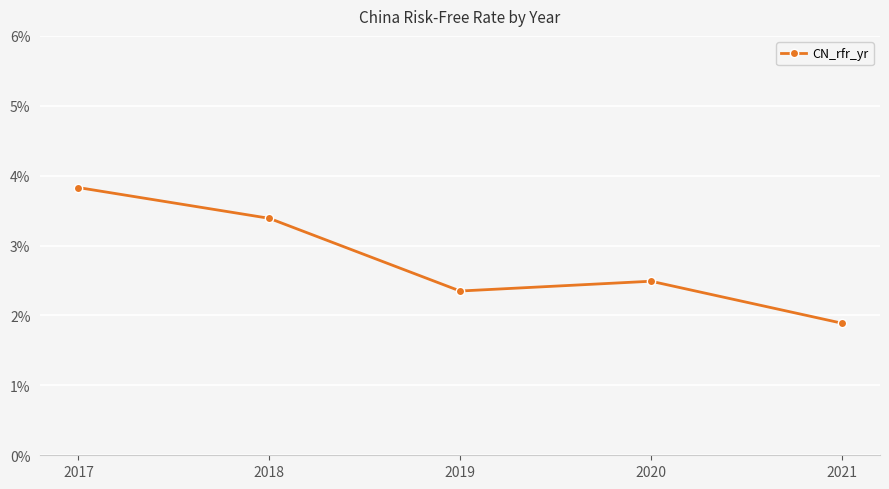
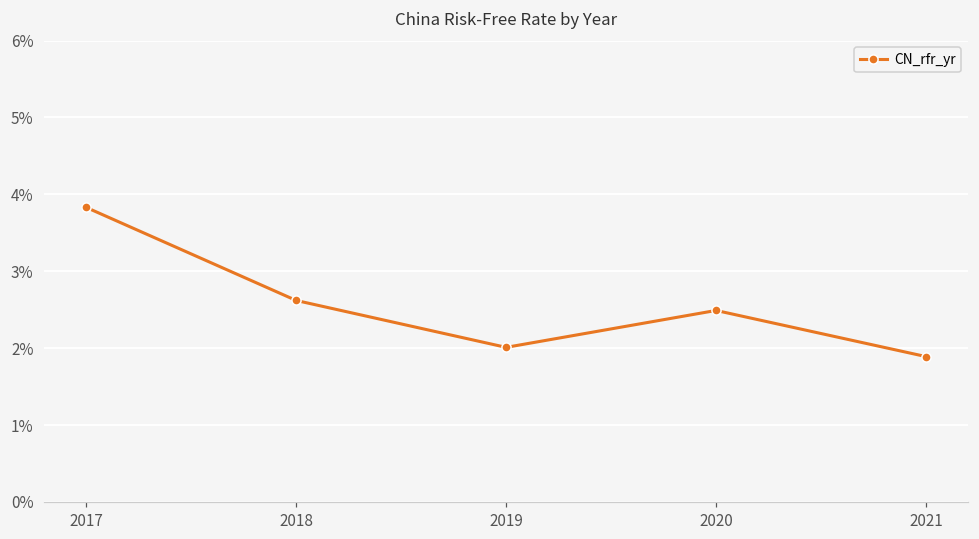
2018: 3.4% -> 2.6%
2019: 2.4% -> 2.0%
